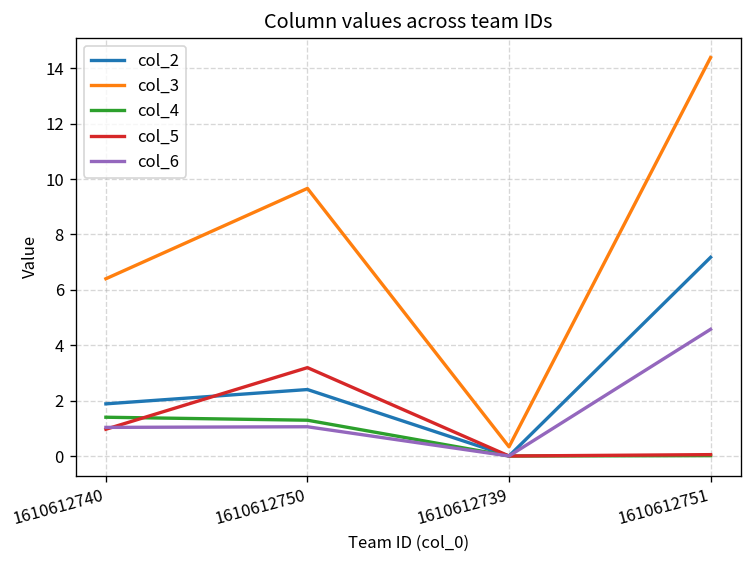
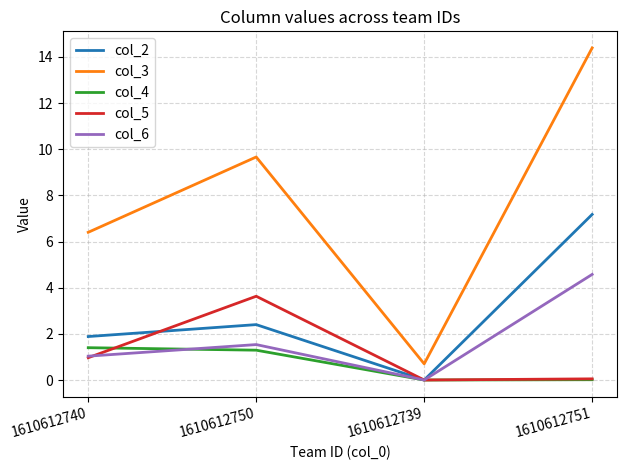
col_5, 1610612750: 3.2 -> 3.6
col_6, 1610612750: 1.1 -> 1.5
col_3, 1610612739: 0.3 -> 0.7
